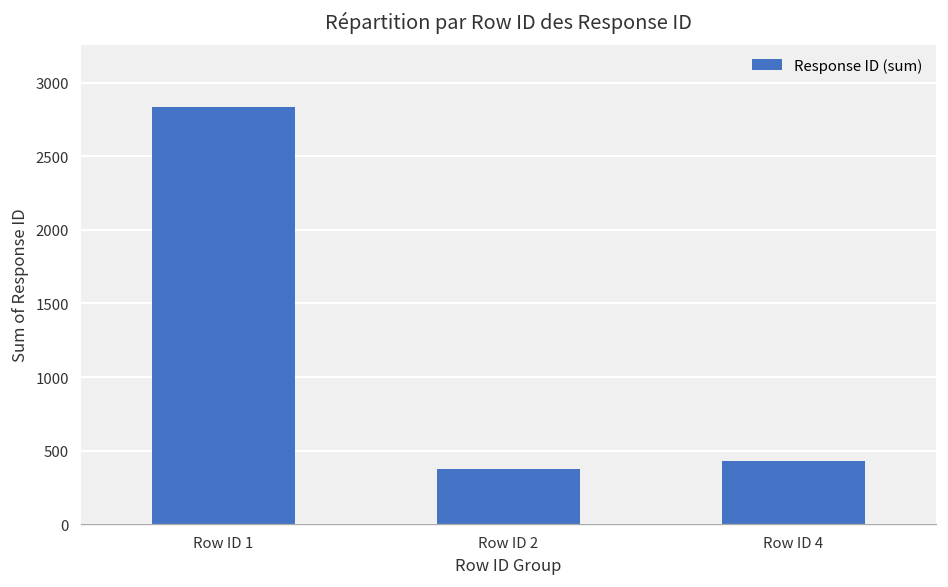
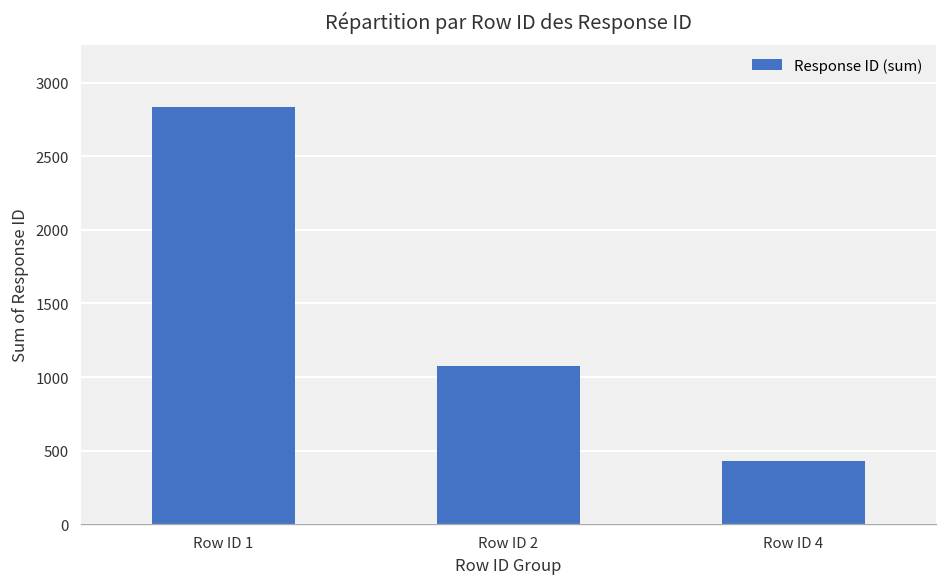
Row ID 2: 380 -> 1080
